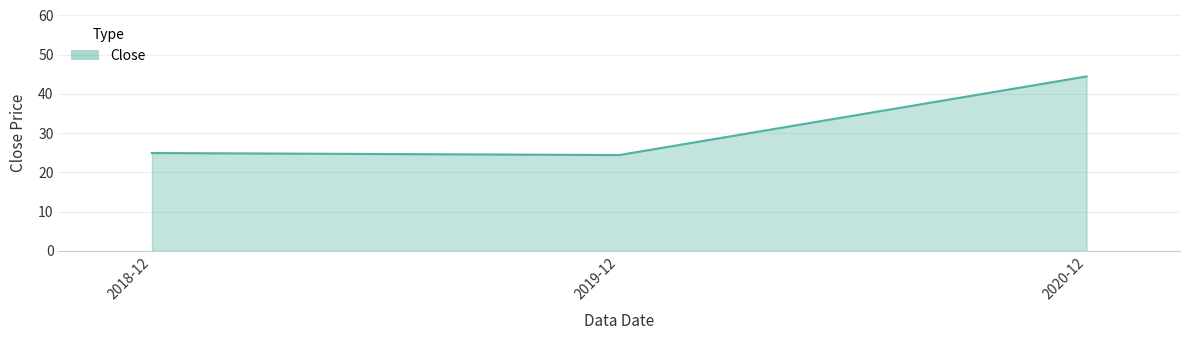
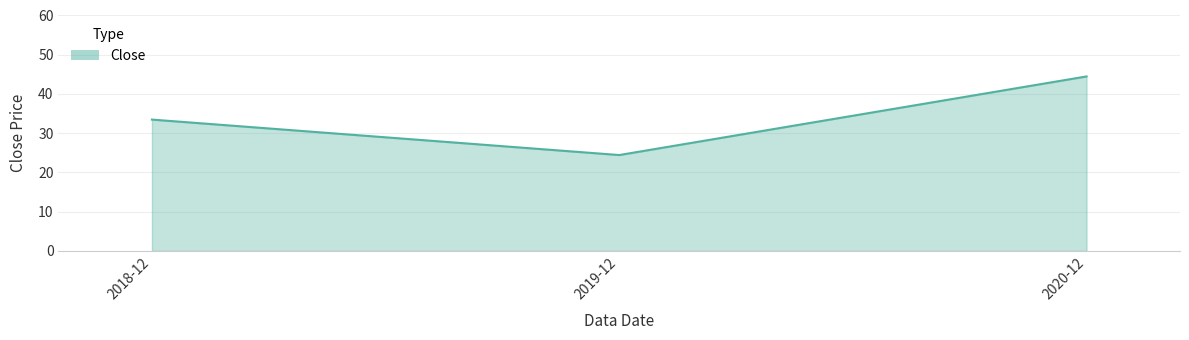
2018-12: 25 -> 33
